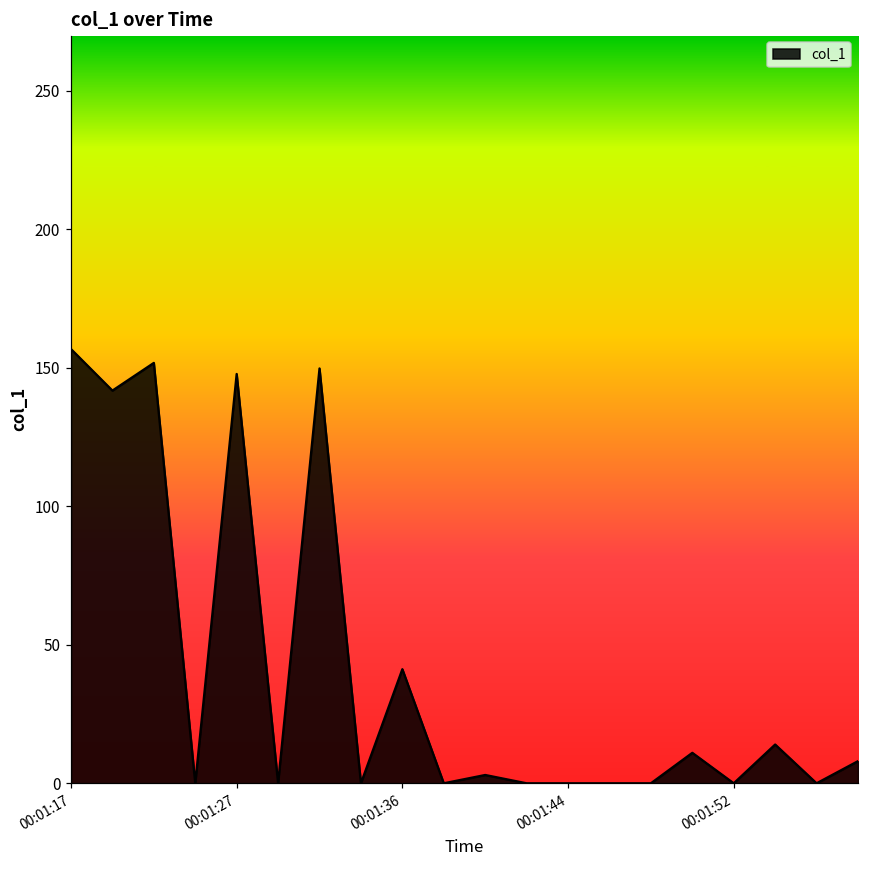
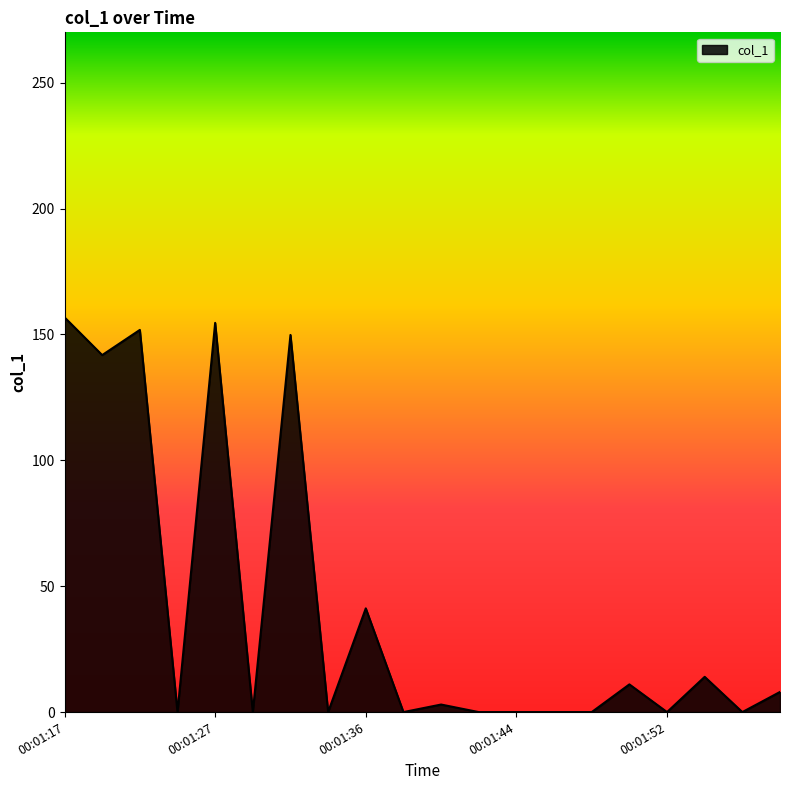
00:01:27: 148 -> 155
